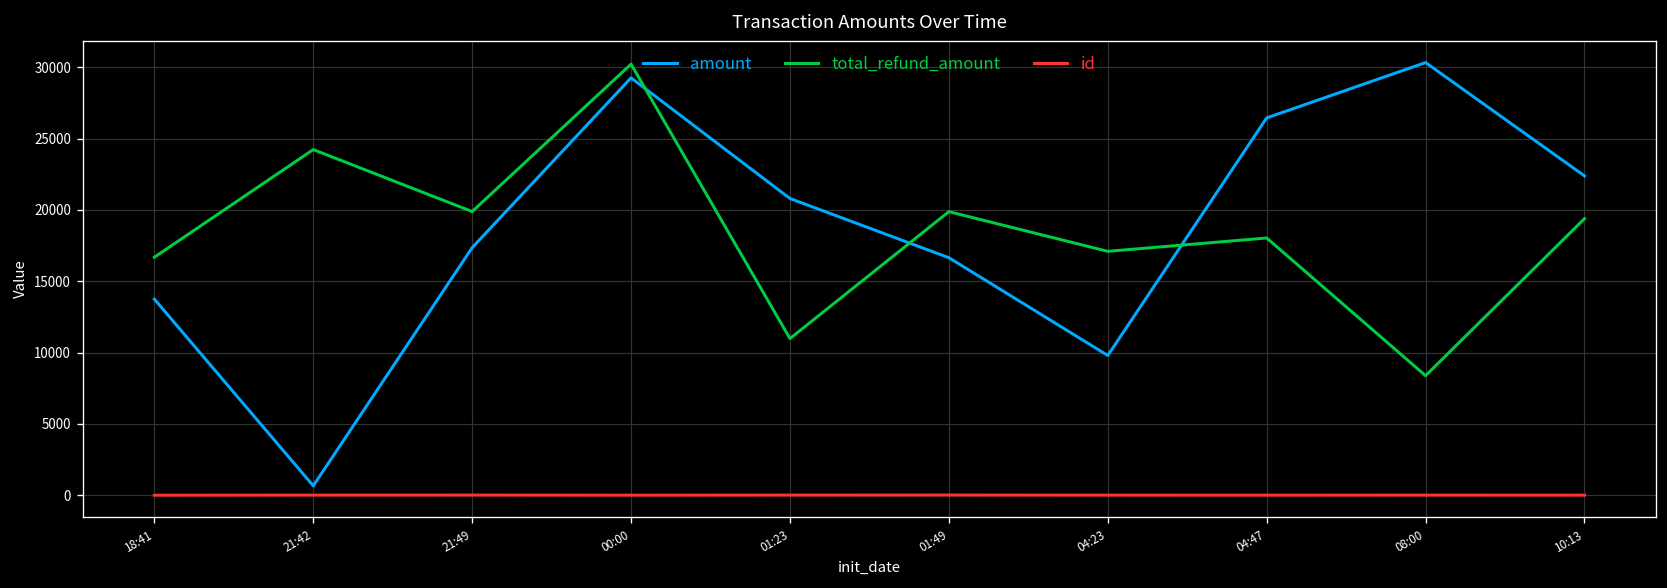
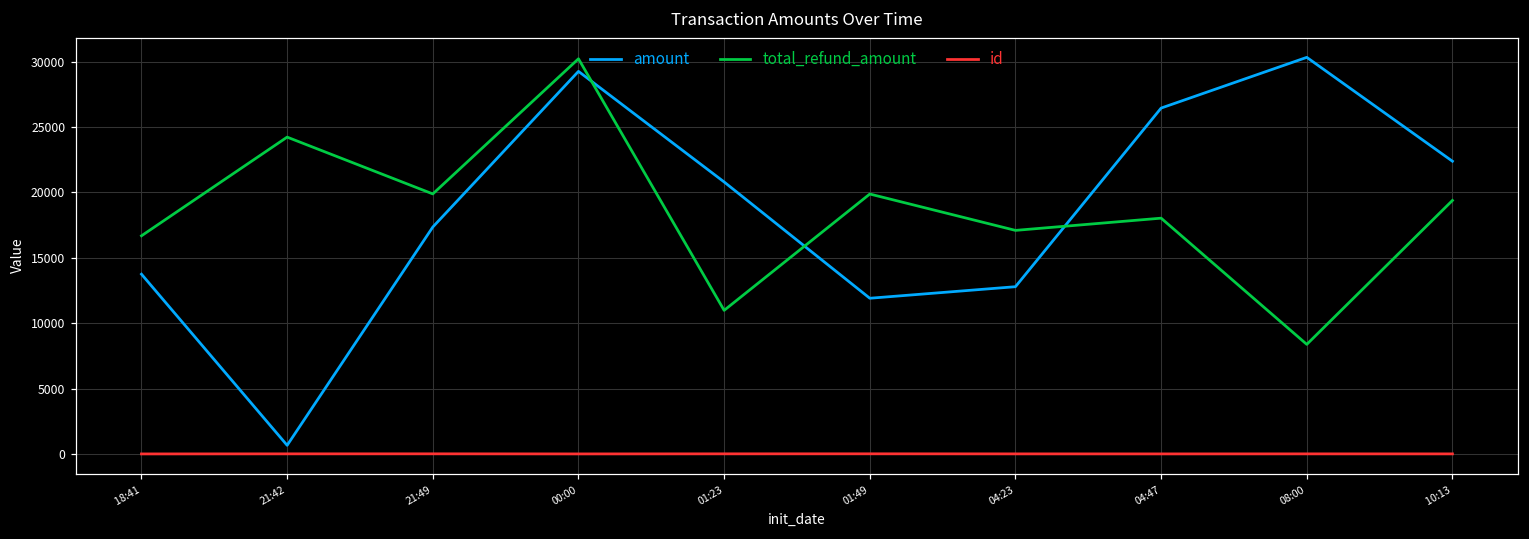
amount, 01:49: 16600 -> 11900
amount, 04:23: 9800 -> 12800
